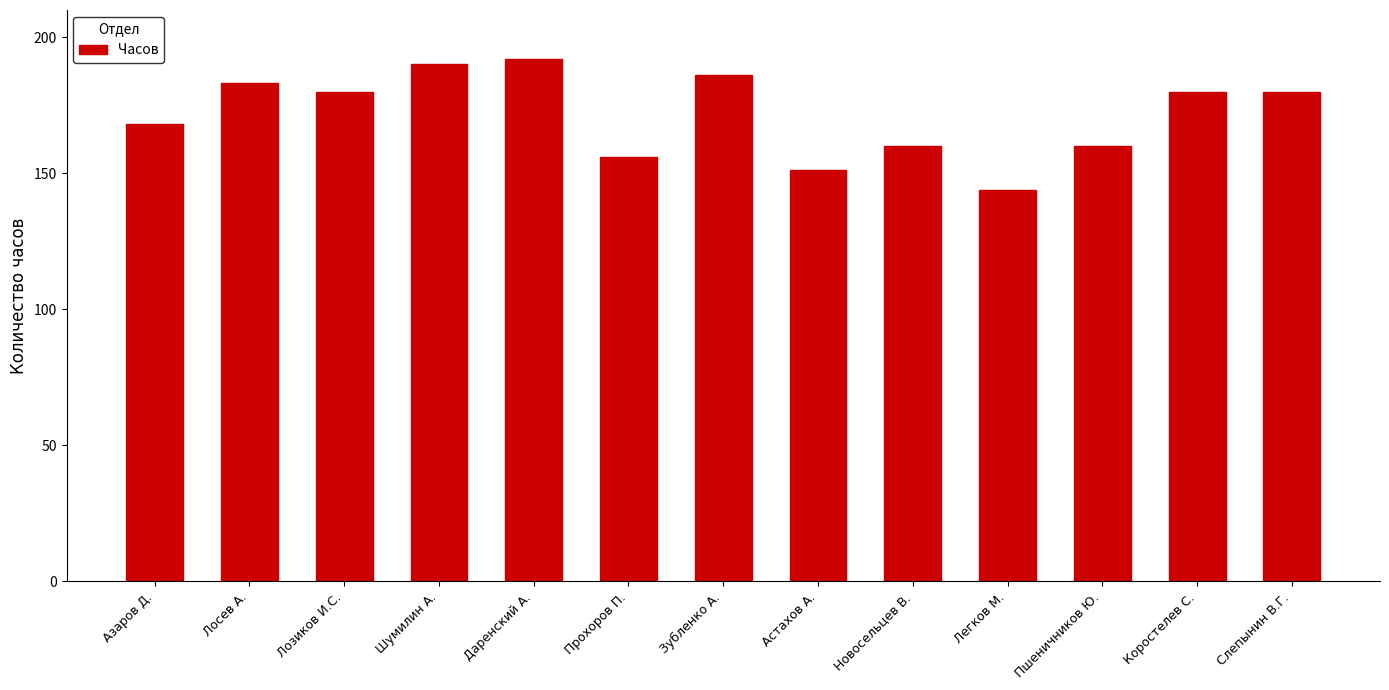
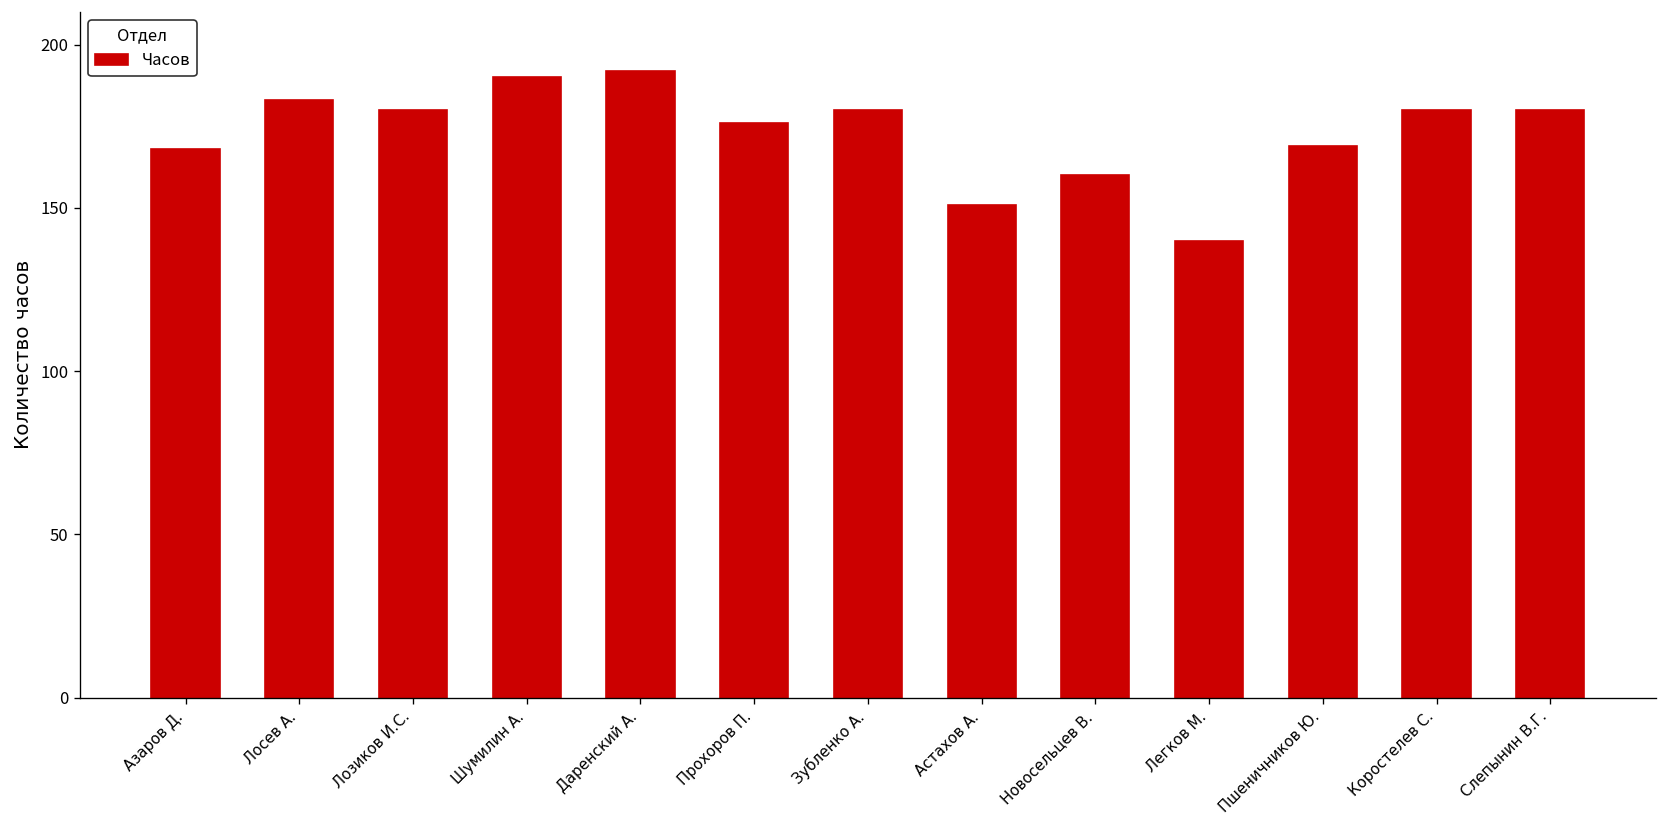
Прохоров П.: 156 -> 176
Зубленко А.: 186 -> 180
Легков М.: 144 -> 140
Пшеничников Ю.: 160 -> 169
